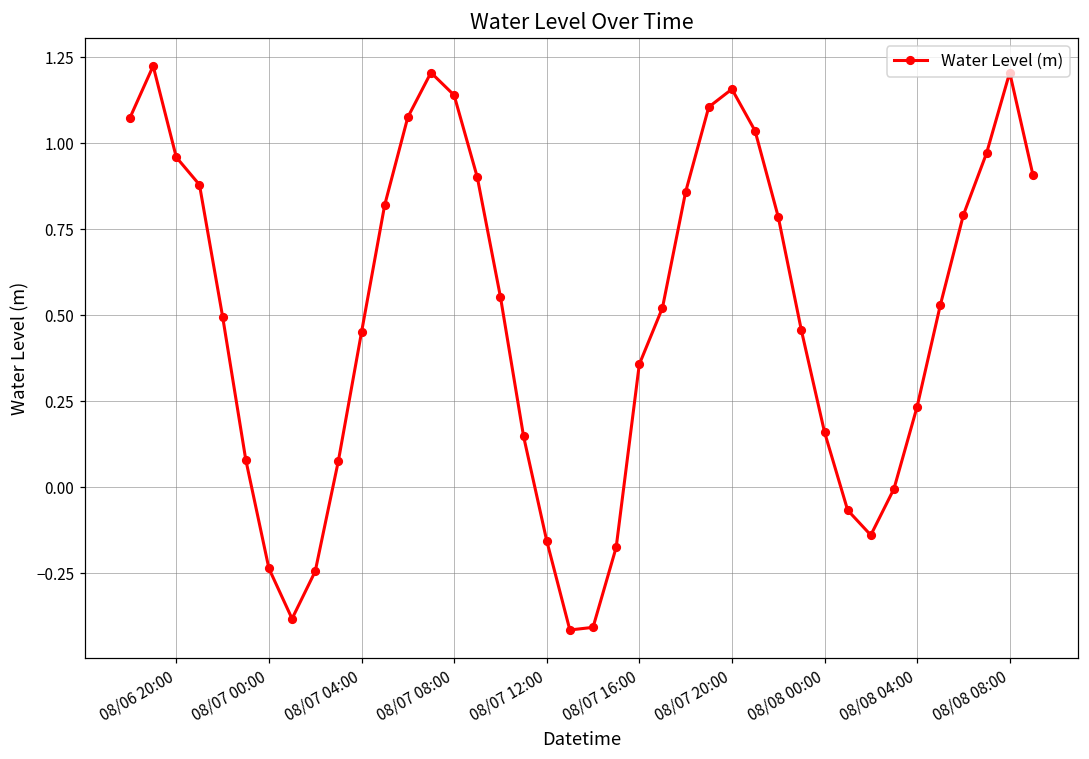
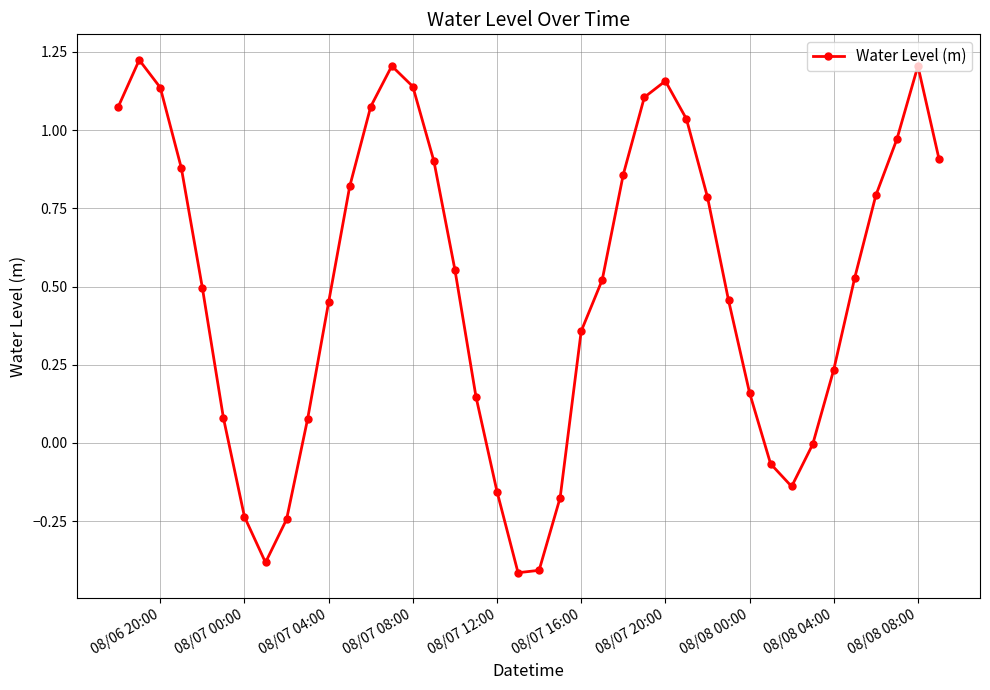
08/06 20:00: 0.96 -> 1.14
